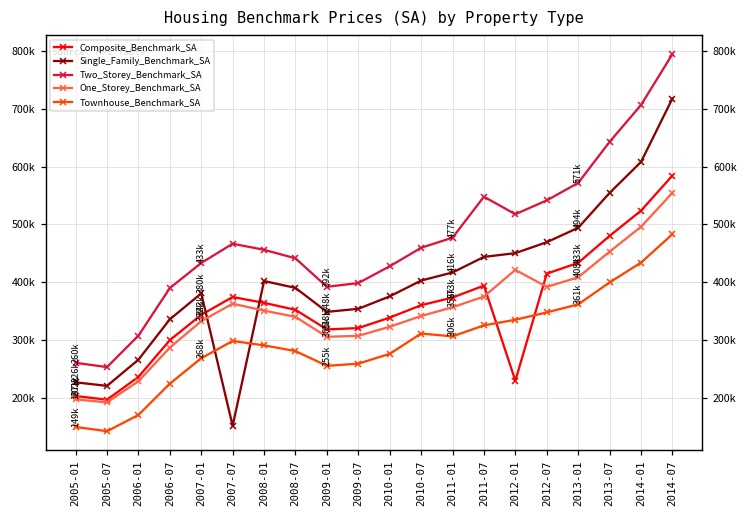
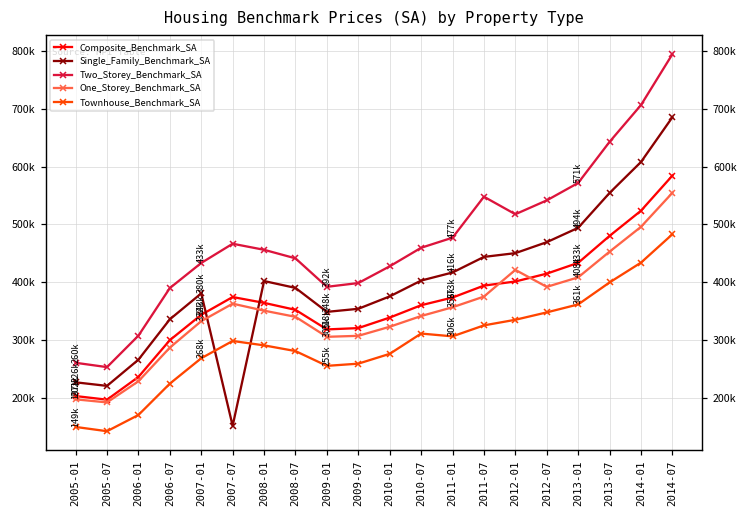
Composite_Benchmark_SA, 2012-01: 230000 -> 400000
Single_Family_Benchmark_SA, 2014-07: 720000 -> 690000
